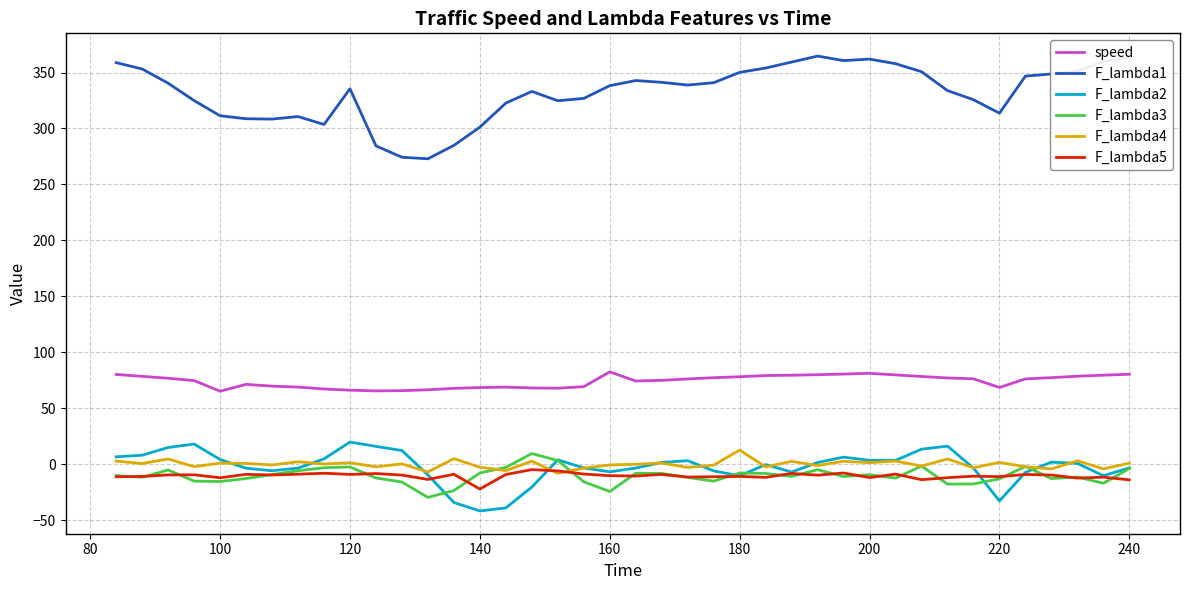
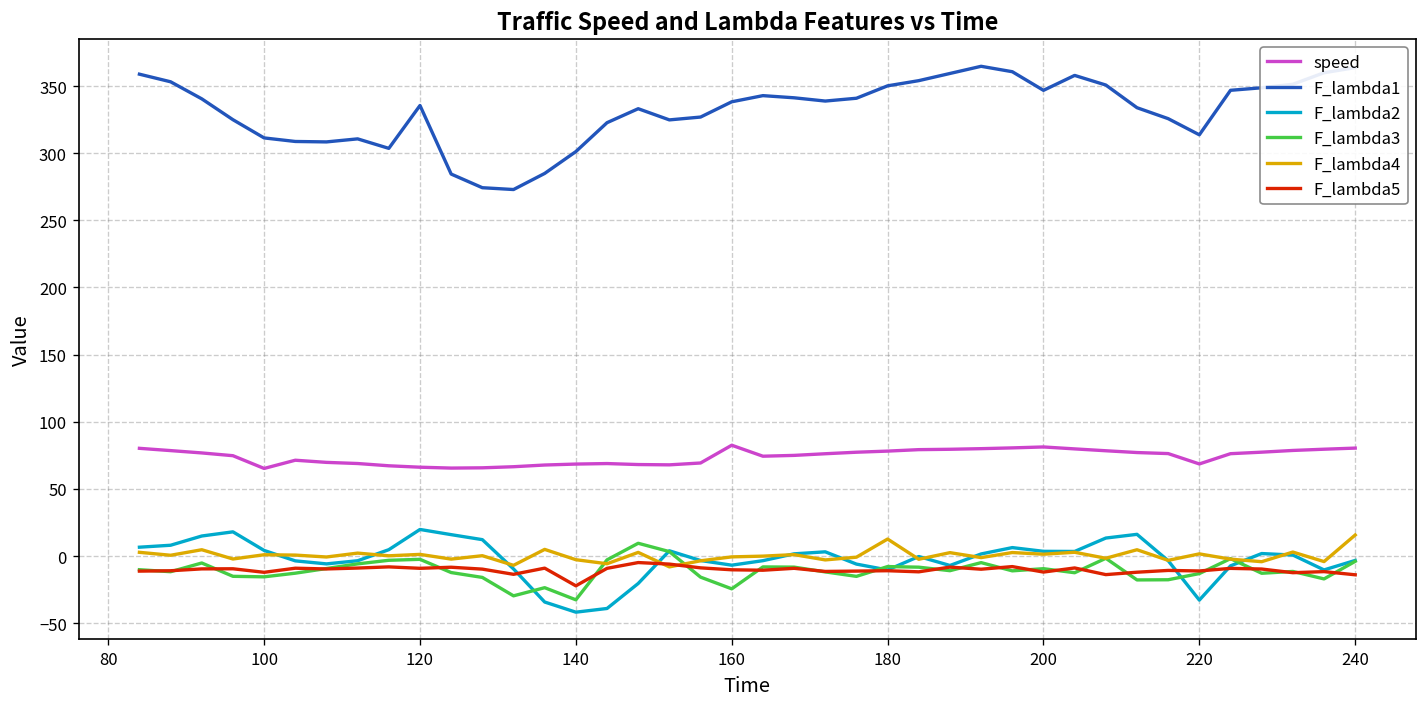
F_lambda3, 140: -8 -> -33
F_lambda1, 200: 362 -> 347
F_lambda4, 240: 1 -> 16
